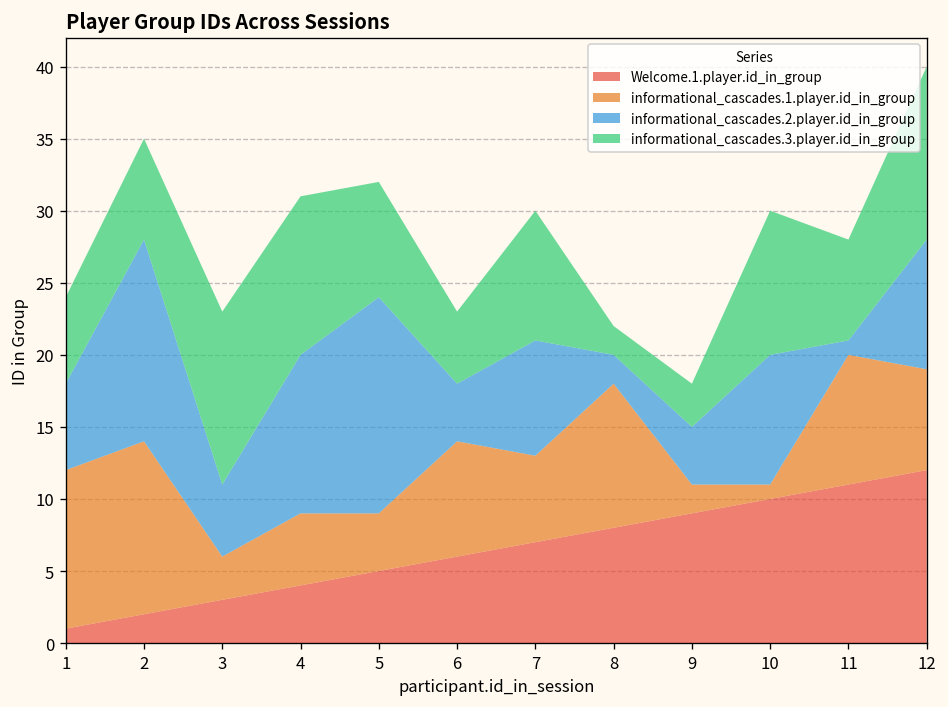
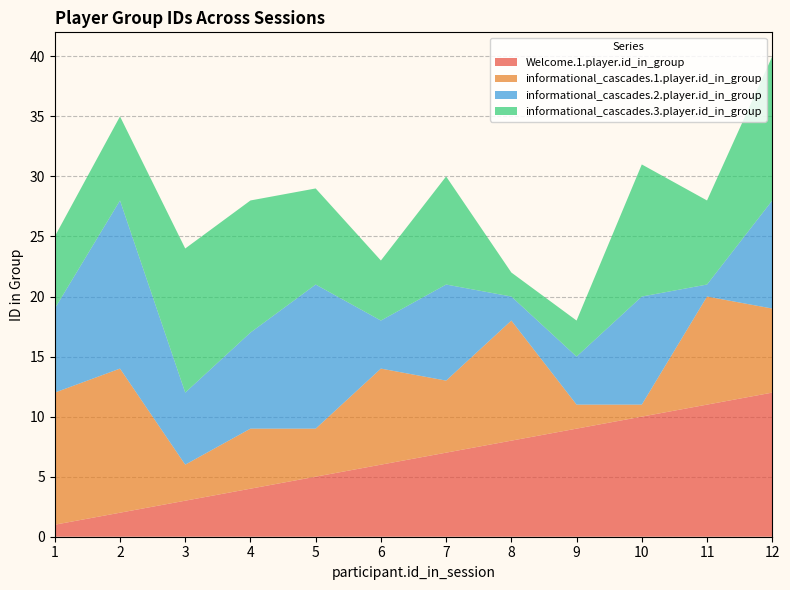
informational_cascades.2.player.id_in_group, 1: 6 -> 7
informational_cascades.2.player.id_in_group, 3: 5 -> 6
informational_cascades.2.player.id_in_group, 4: 11 -> 8
informational_cascades.2.player.id_in_group, 5: 15 -> 12
informational_cascades.3.player.id_in_group, 10: 10 -> 11
